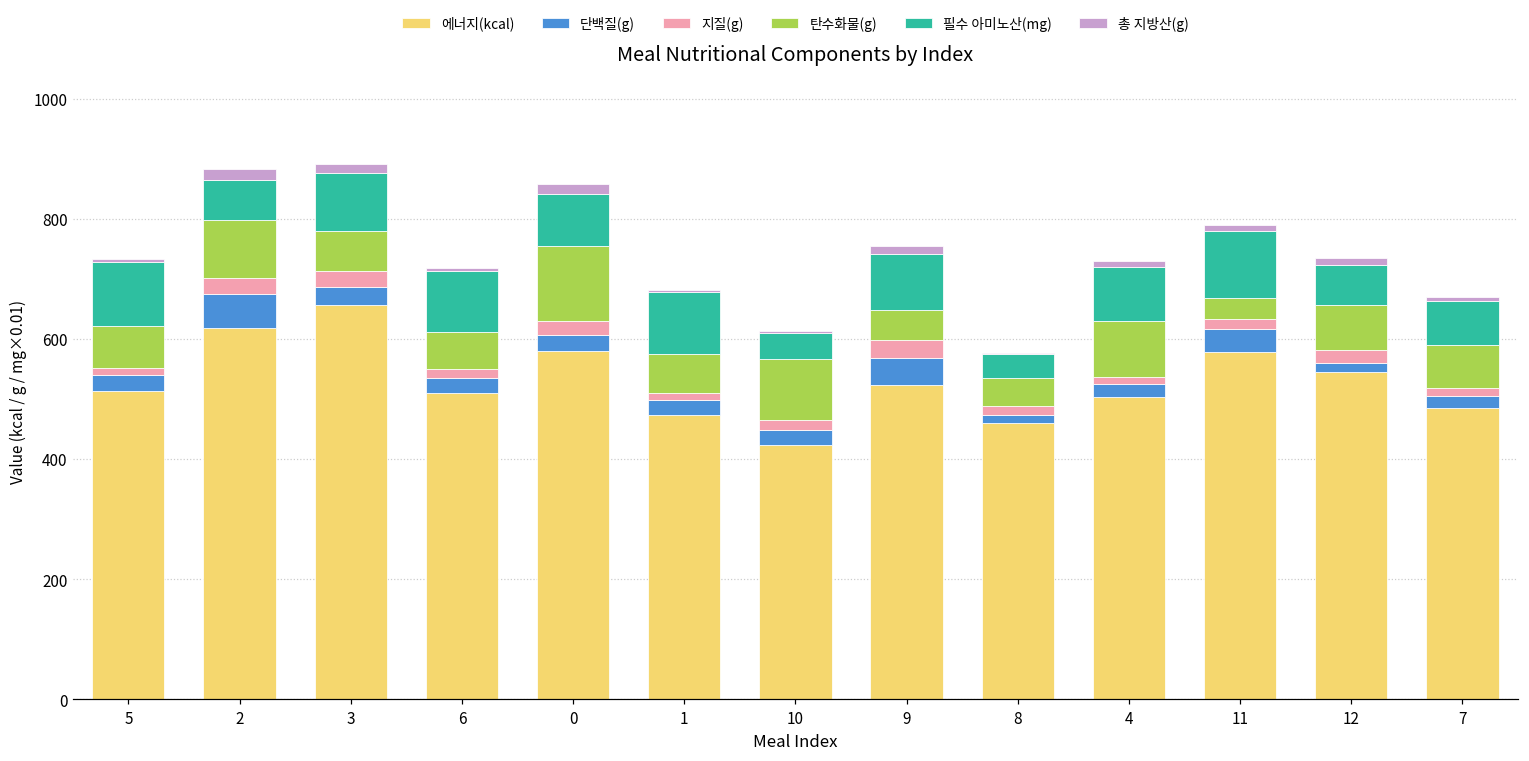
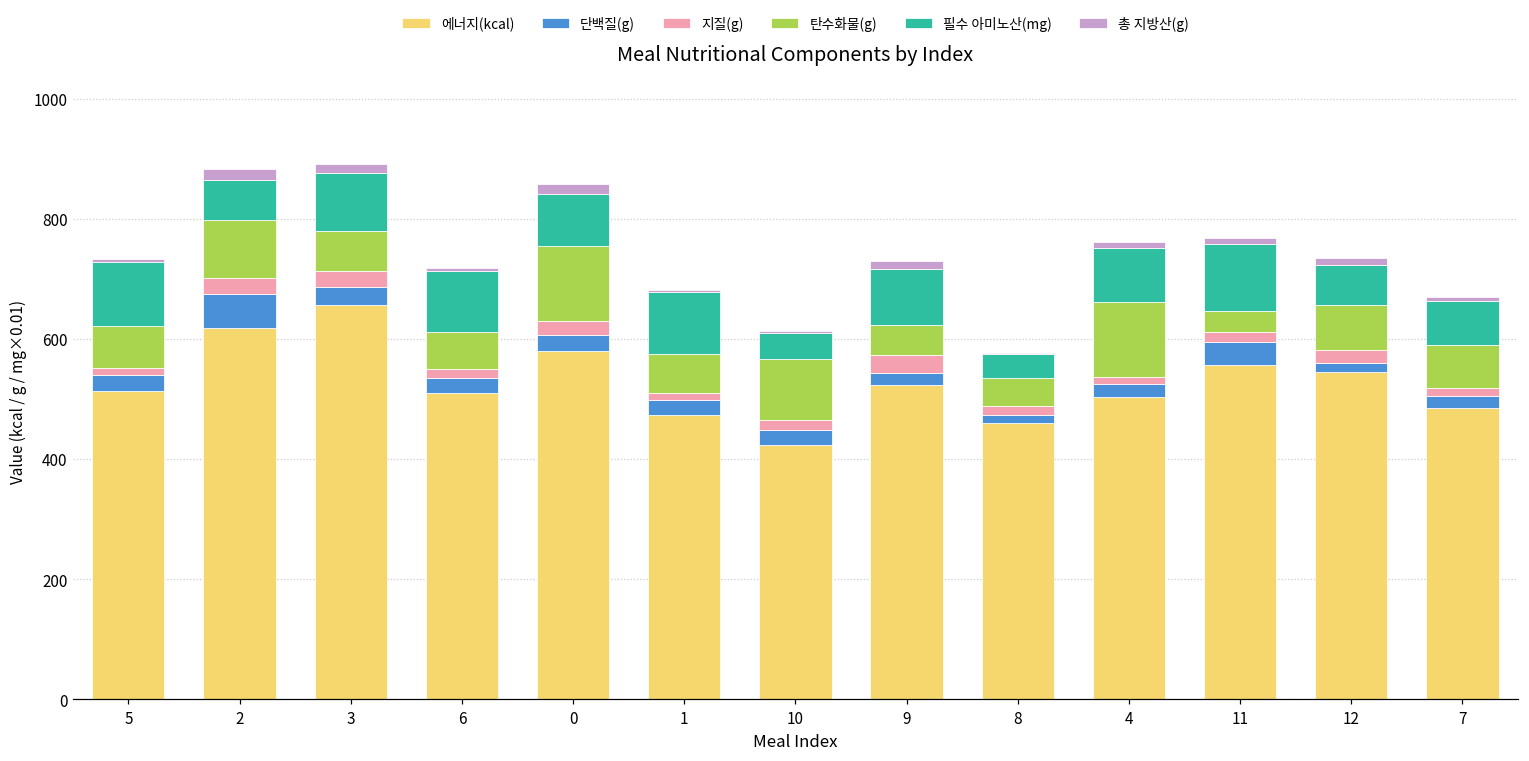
단백질(g), 9: 50 -> 20
탄수화물(g), 4: 90 -> 120
에너지(kcal), 11: 580 -> 560
